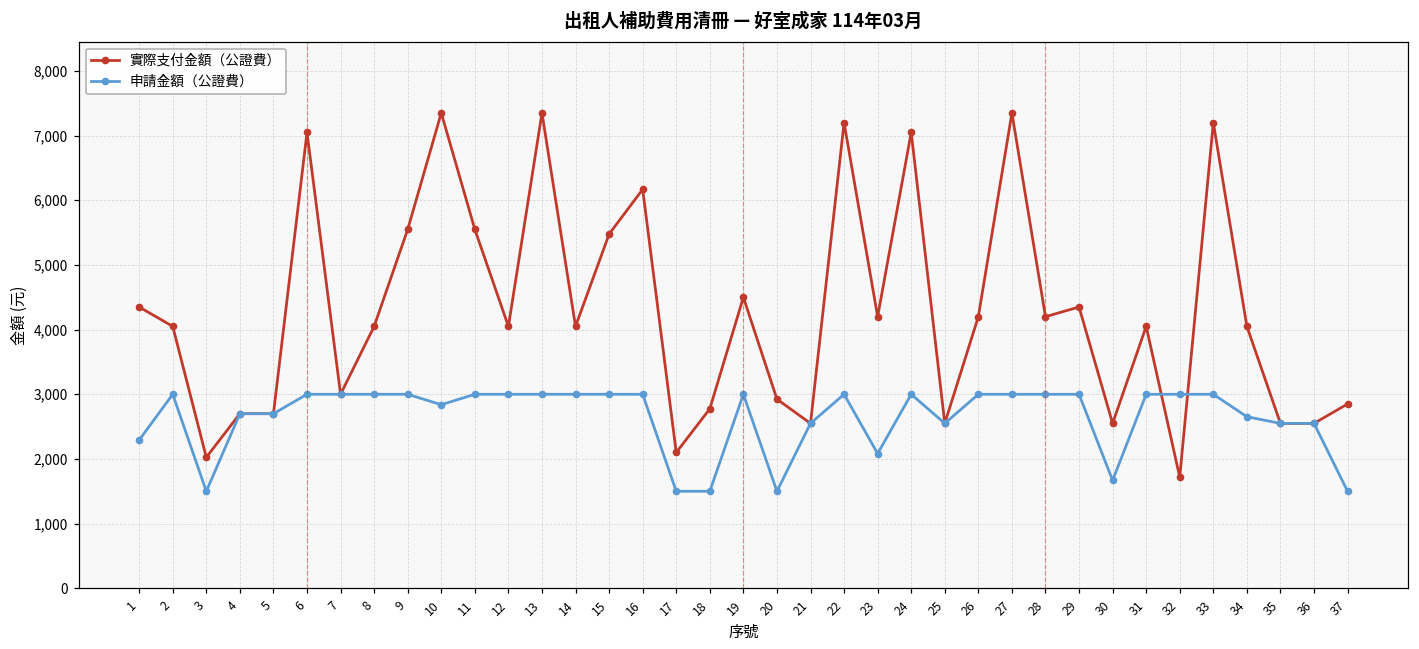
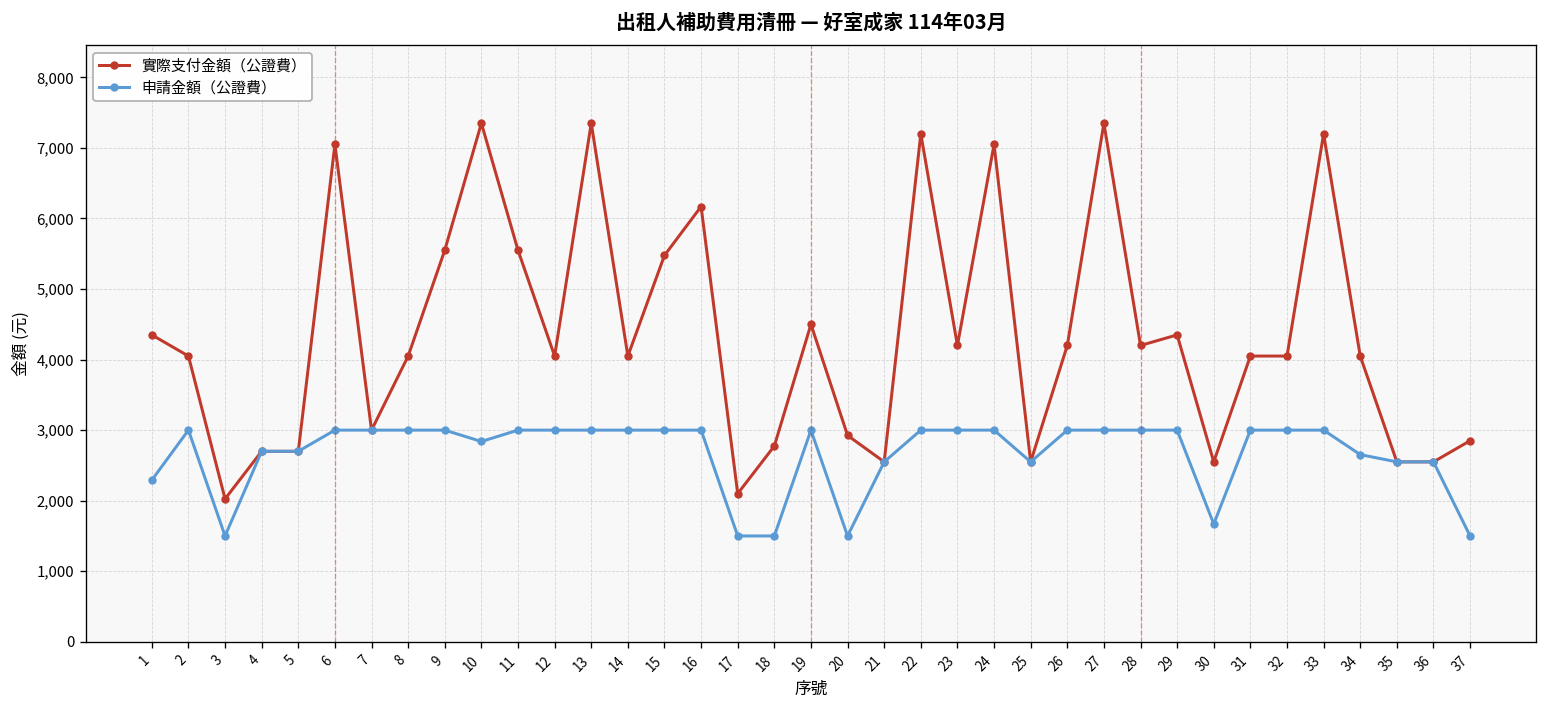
申請金額（公證費）, 23: 2,100 -> 3,000
實際支付金額（公證費）, 32: 1,700 -> 4,100
